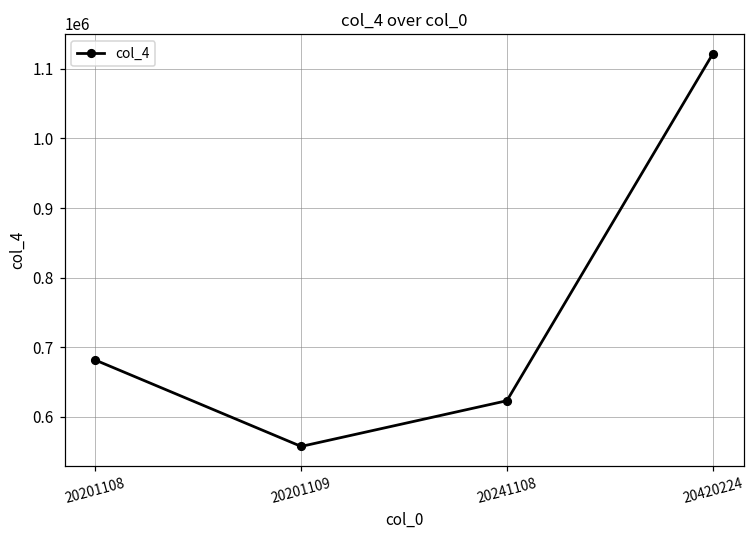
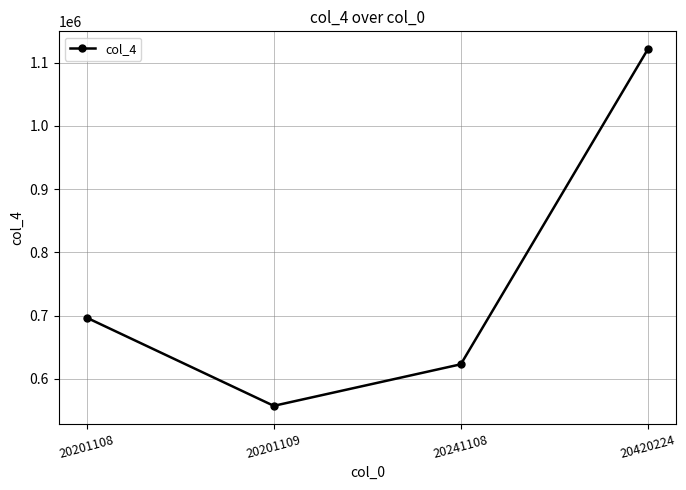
20201108: 680000 -> 700000
